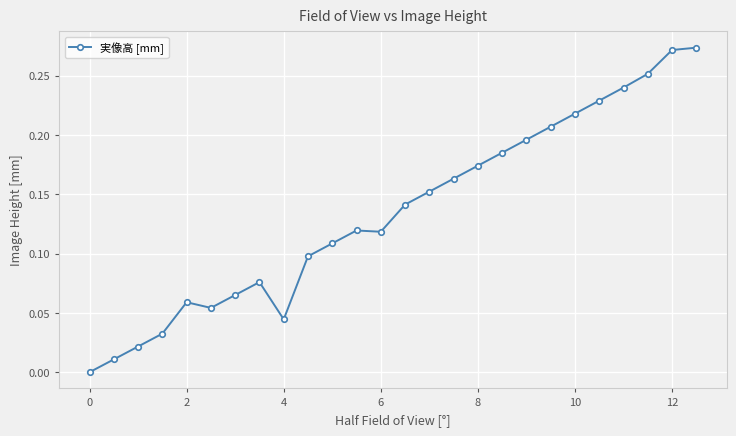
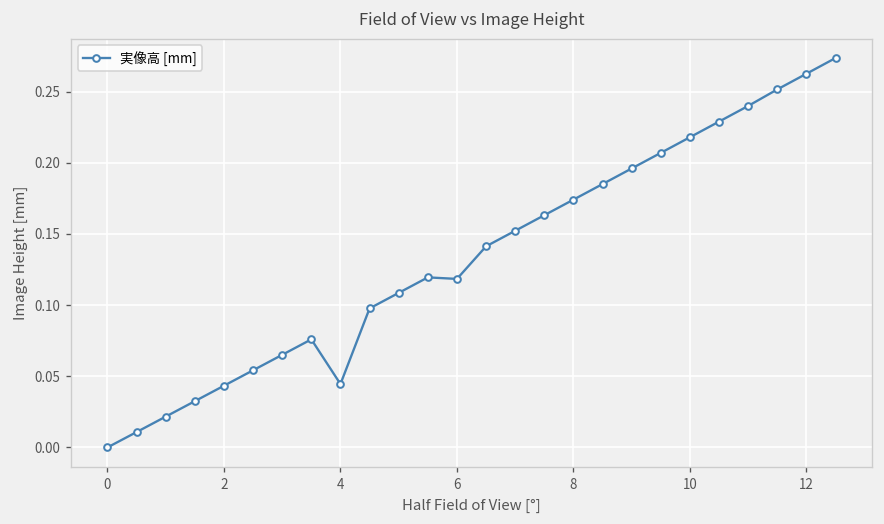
2: 0.059 -> 0.043
12: 0.272 -> 0.263
